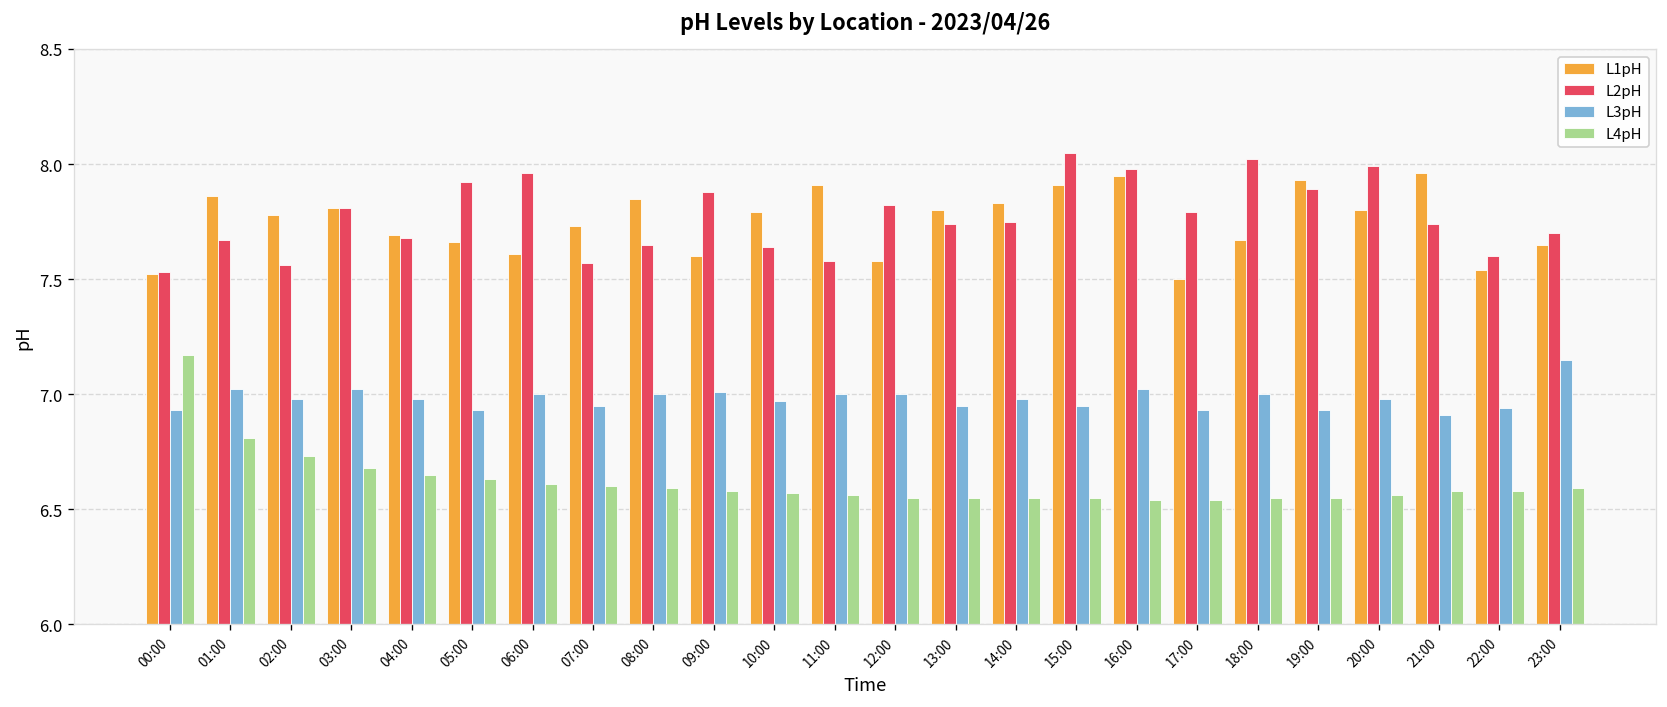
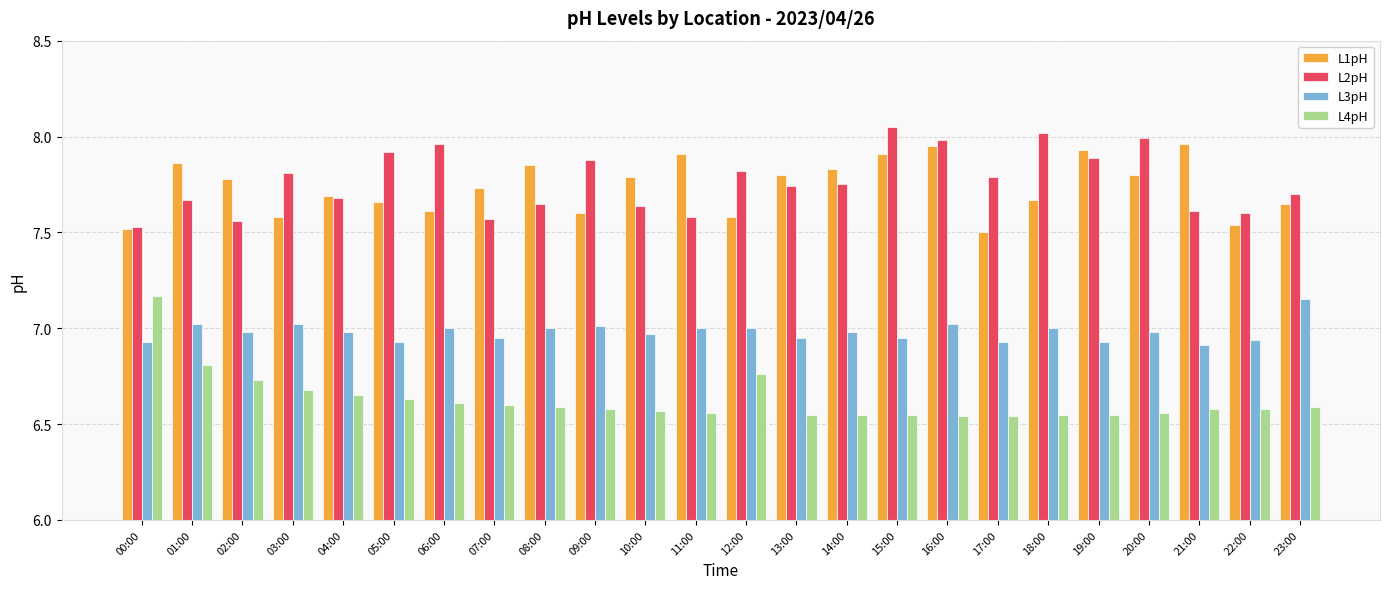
L1pH, 03:00: 7.81 -> 7.58
L4pH, 12:00: 6.55 -> 6.76
L2pH, 21:00: 7.74 -> 7.61
